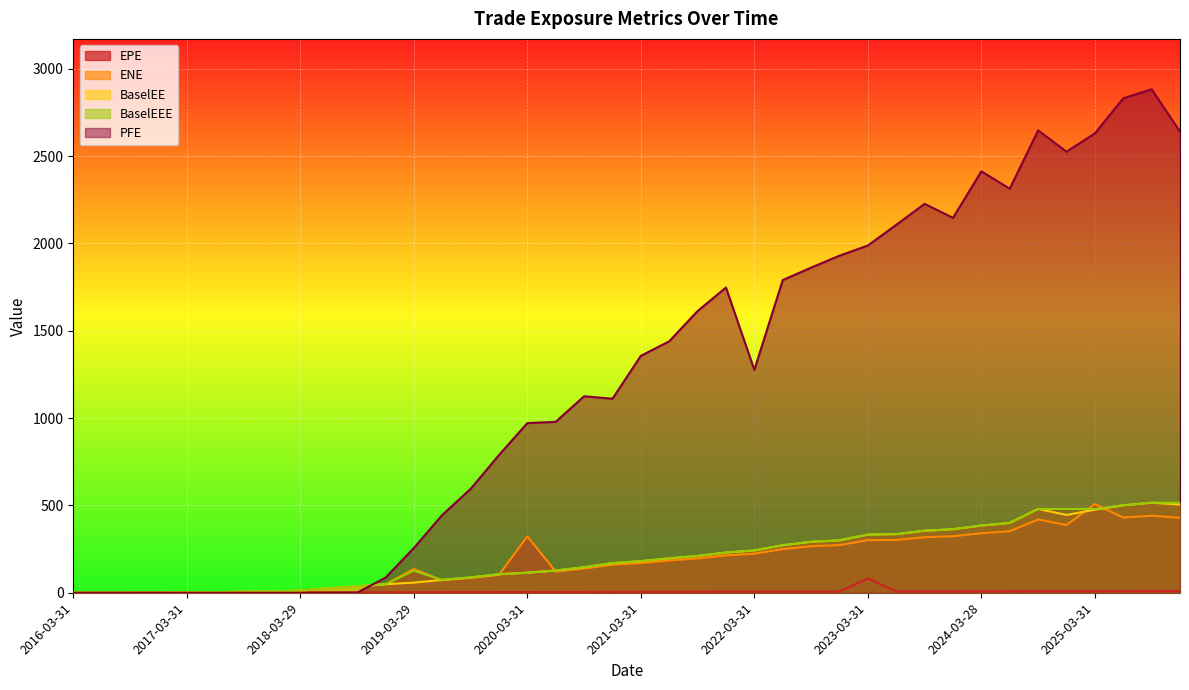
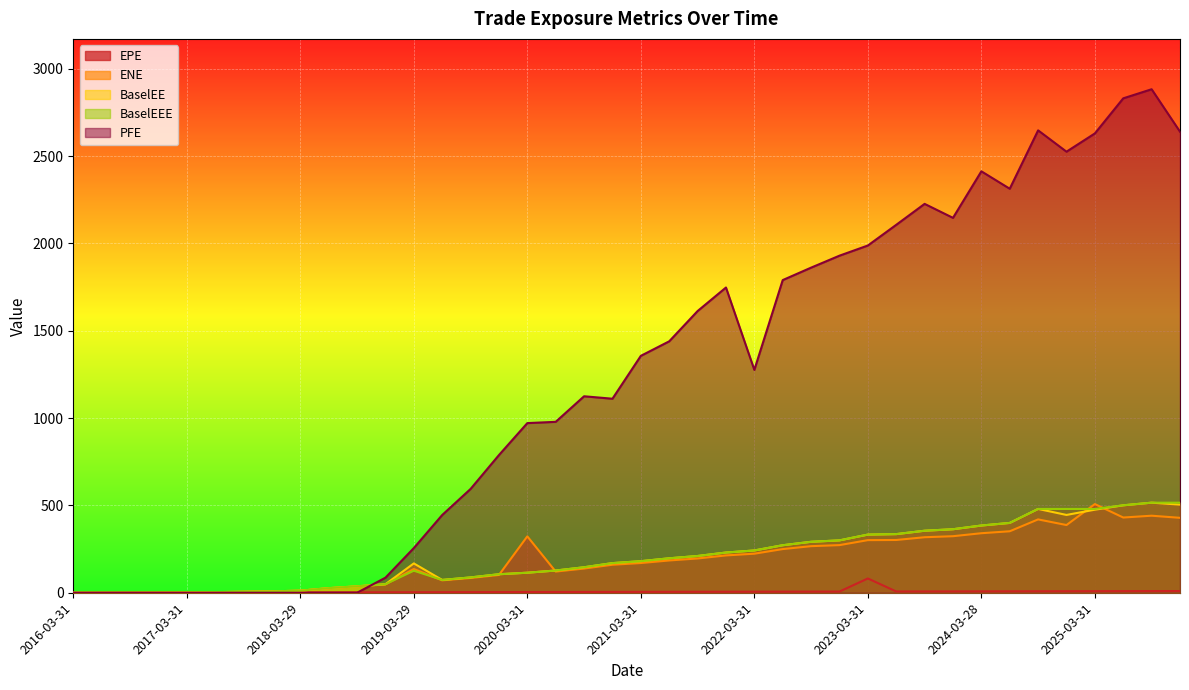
BaselEE, 2019-03-29: 60 -> 170
